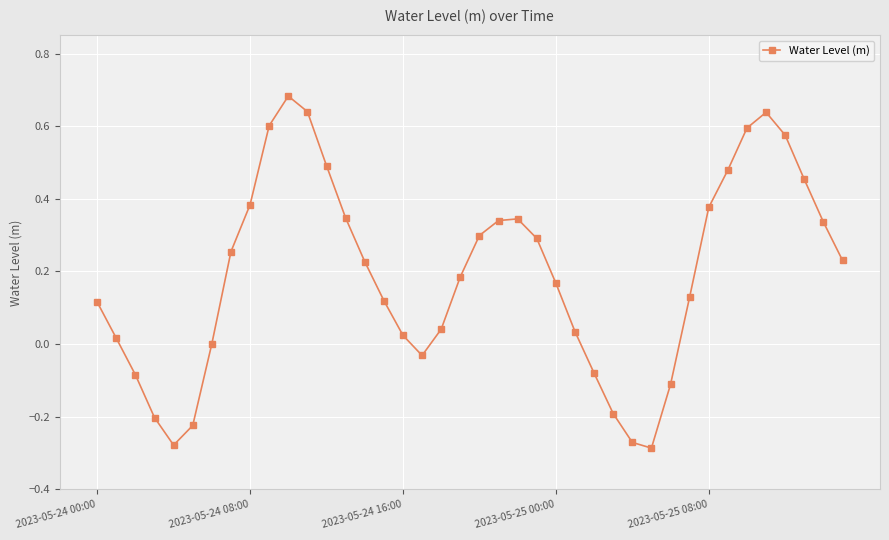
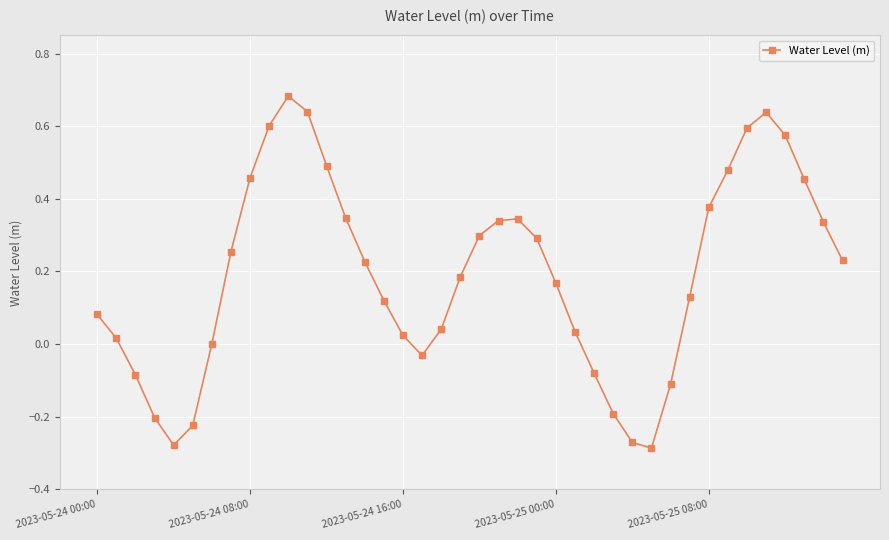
2023-05-24 00:00: 0.12 -> 0.08
2023-05-24 08:00: 0.38 -> 0.46
